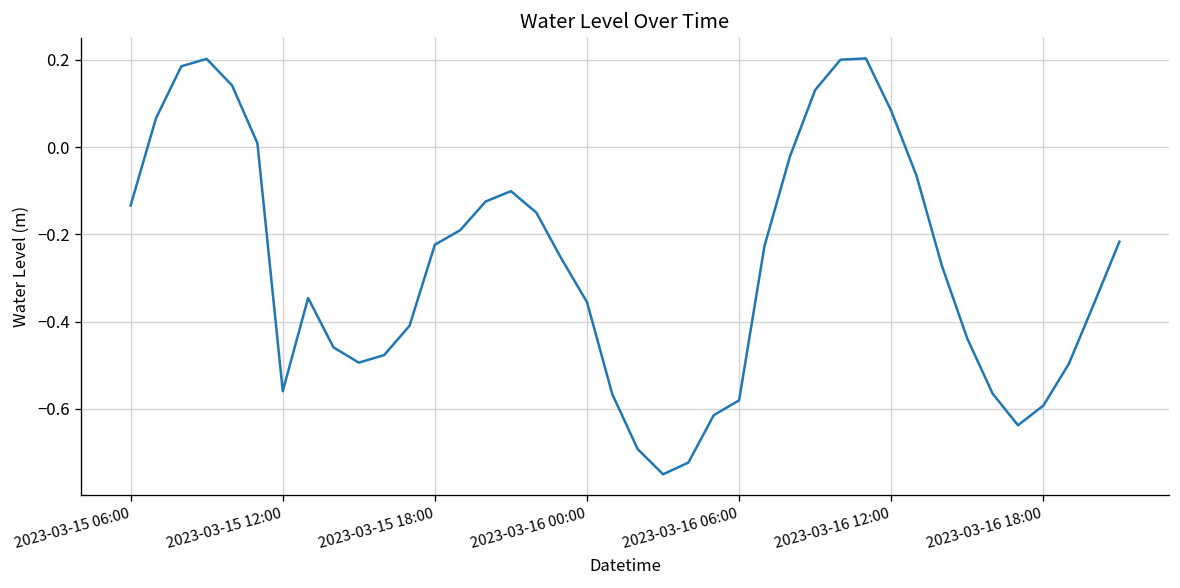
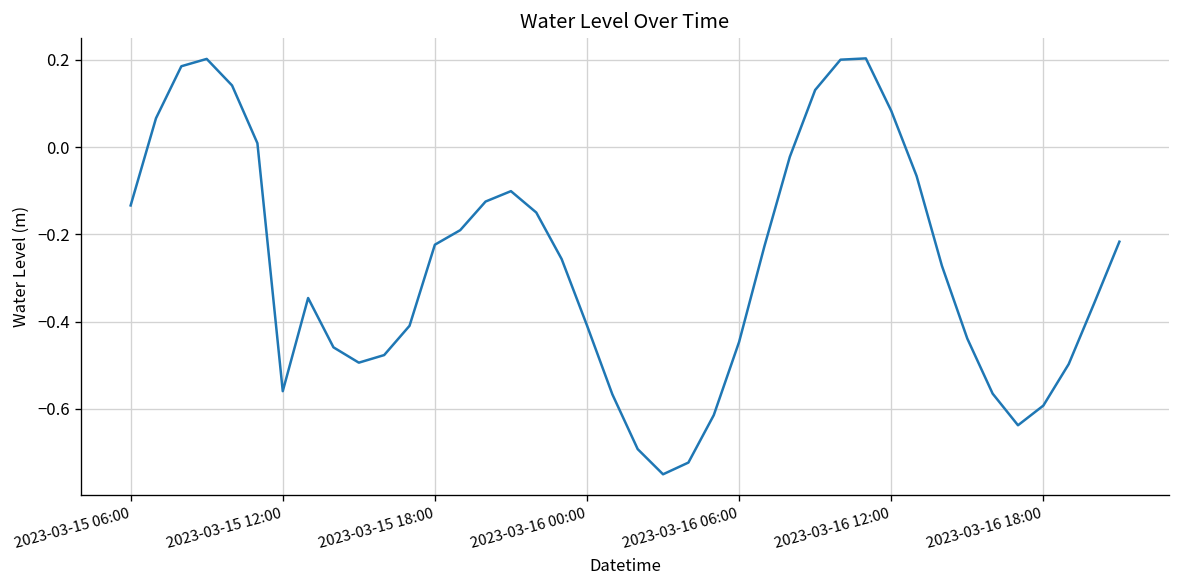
2023-03-16 00:00: -0.36 -> -0.41
2023-03-16 06:00: -0.58 -> -0.45
